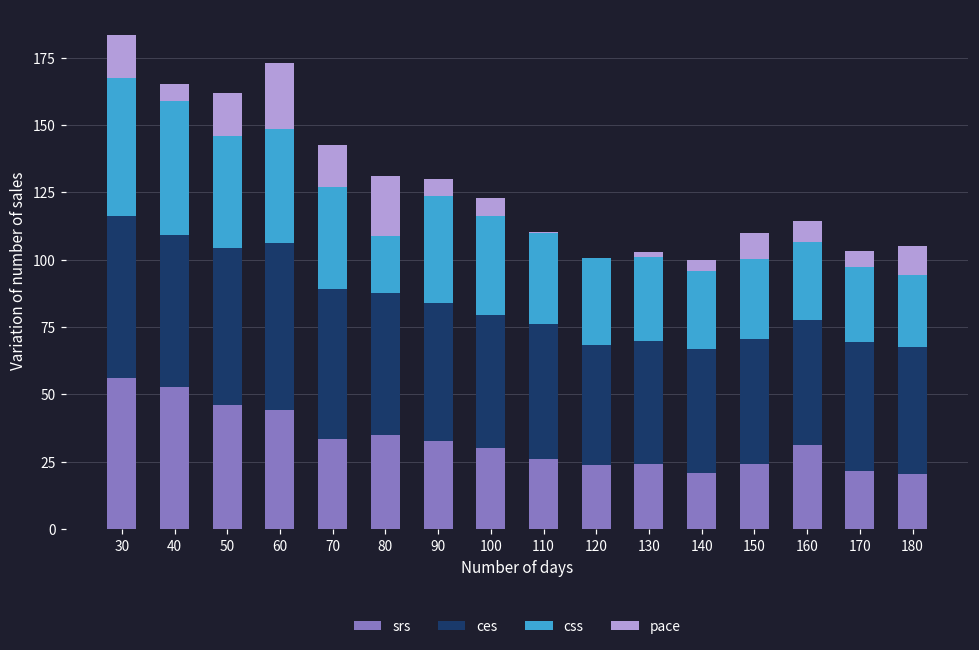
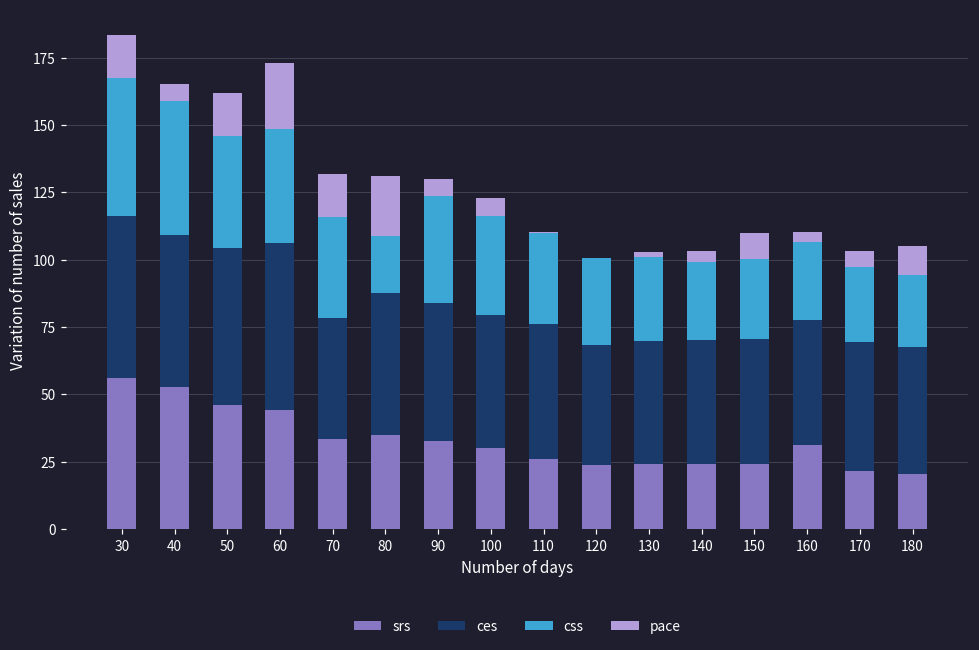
ces, 70: 56 -> 45
srs, 140: 21 -> 24
pace, 160: 8 -> 4
